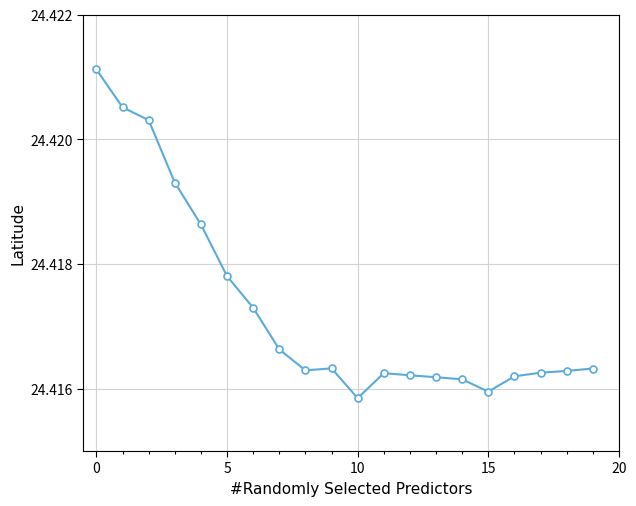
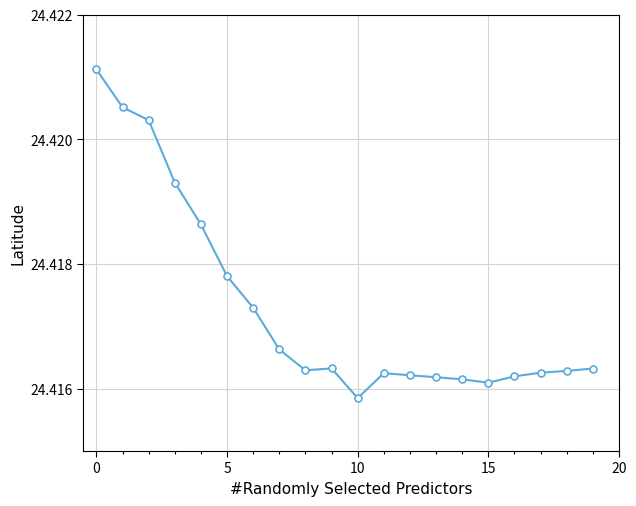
15: 24.4160 -> 24.4161
